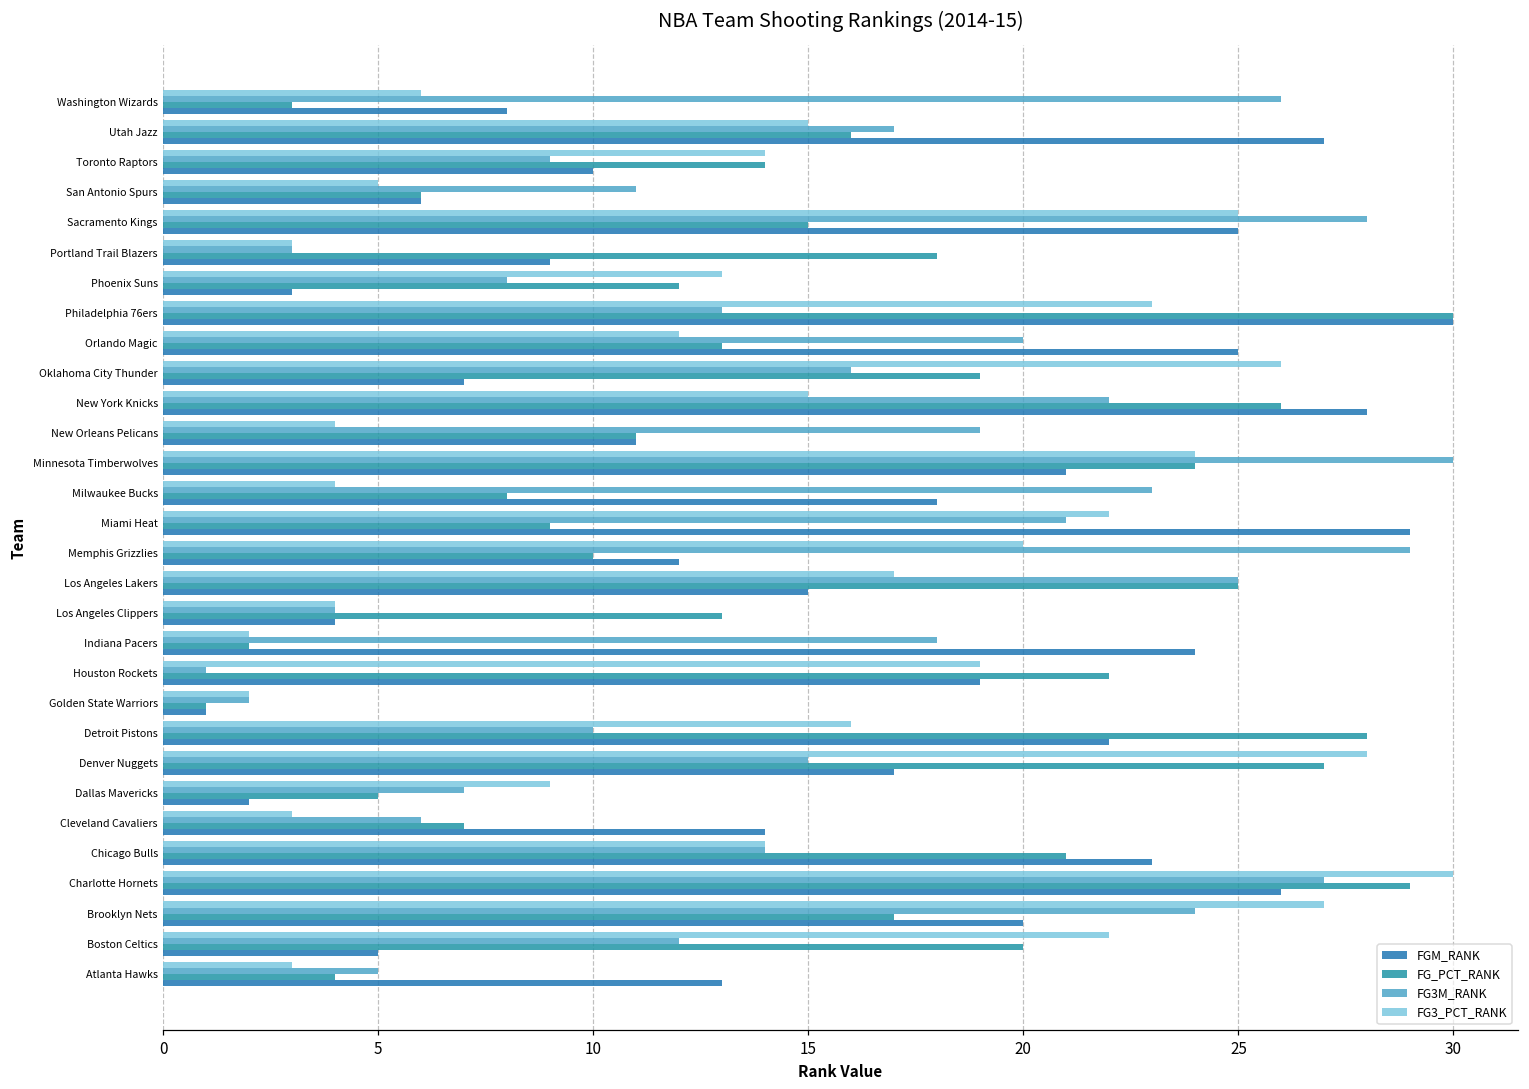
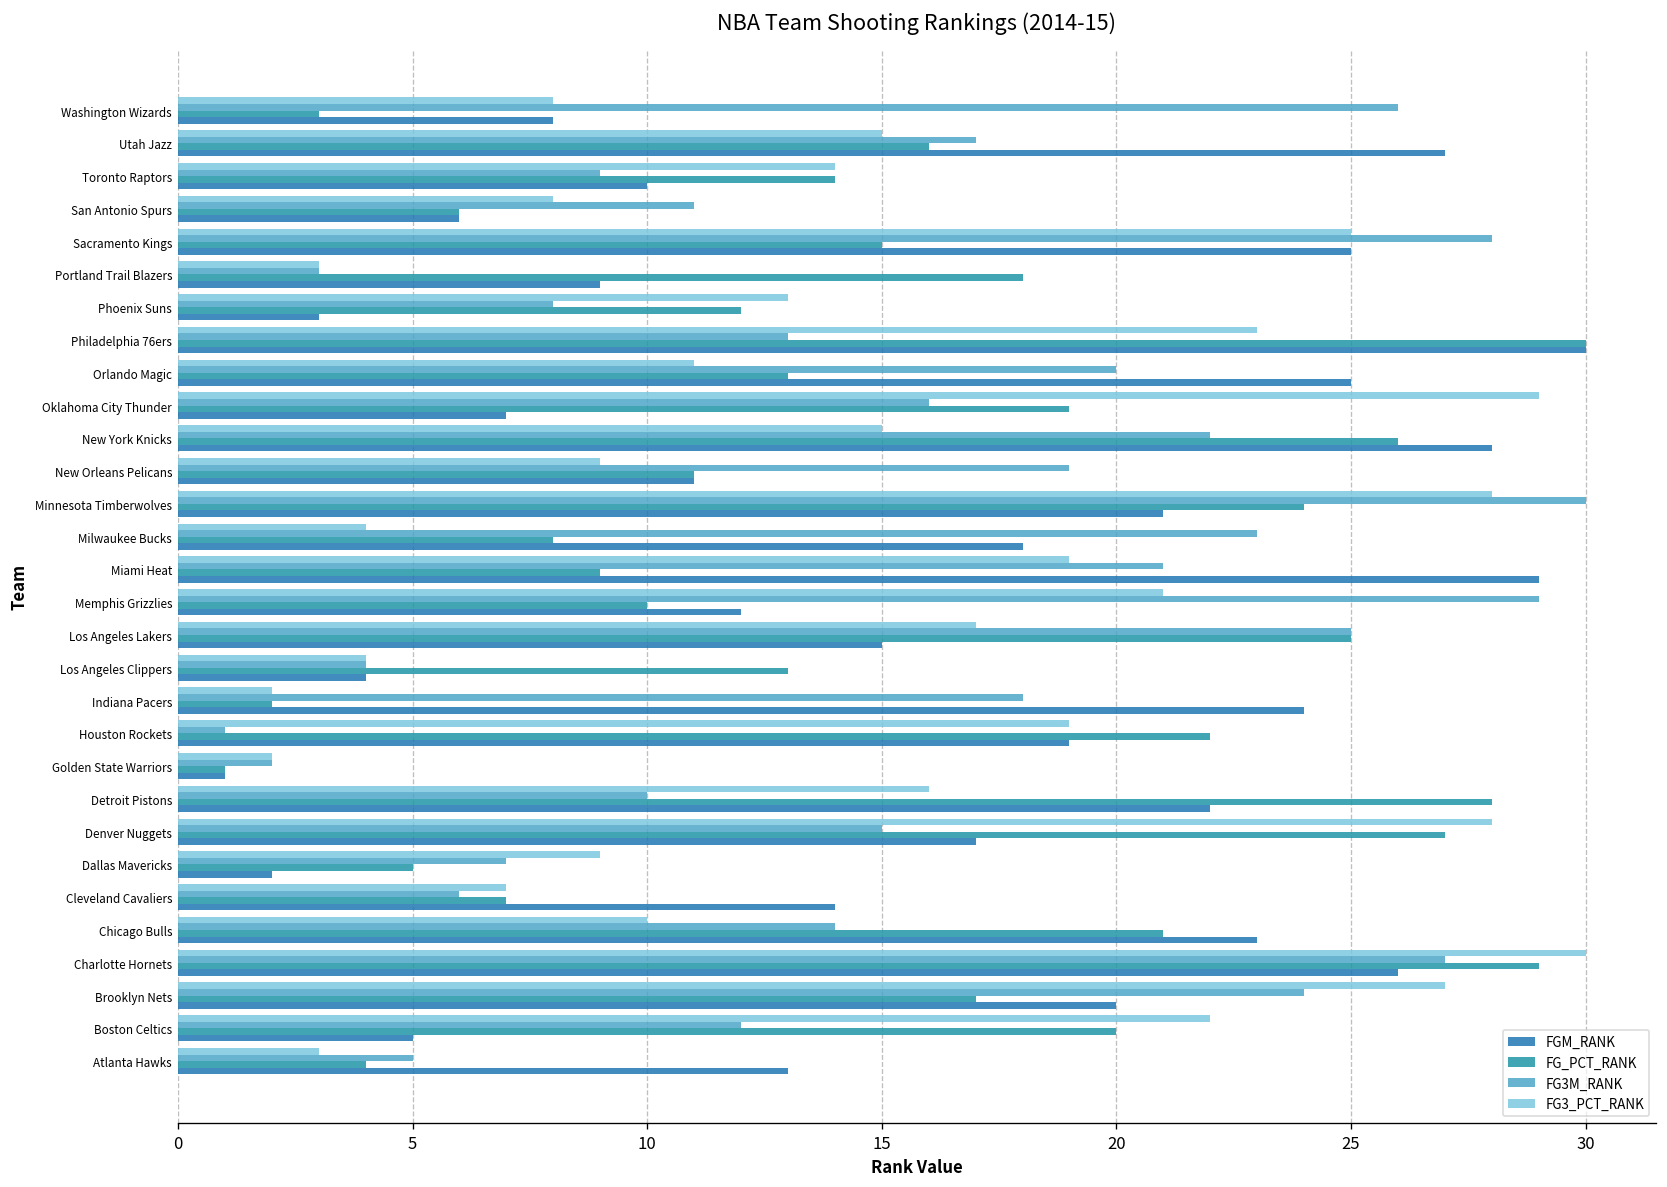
FG3_PCT_RANK, Washington Wizards: 6 -> 8
FG3_PCT_RANK, San Antonio Spurs: 5 -> 8
FG3_PCT_RANK, Orlando Magic: 12 -> 11
FG3_PCT_RANK, Oklahoma City Thunder: 26 -> 29
FG3_PCT_RANK, New Orleans Pelicans: 4 -> 9
FG3_PCT_RANK, Minnesota Timberwolves: 24 -> 28
FG3_PCT_RANK, Miami Heat: 22 -> 19
FG3_PCT_RANK, Memphis Grizzlies: 20 -> 21
FG3_PCT_RANK, Cleveland Cavaliers: 3 -> 7
FG3_PCT_RANK, Chicago Bulls: 14 -> 10
